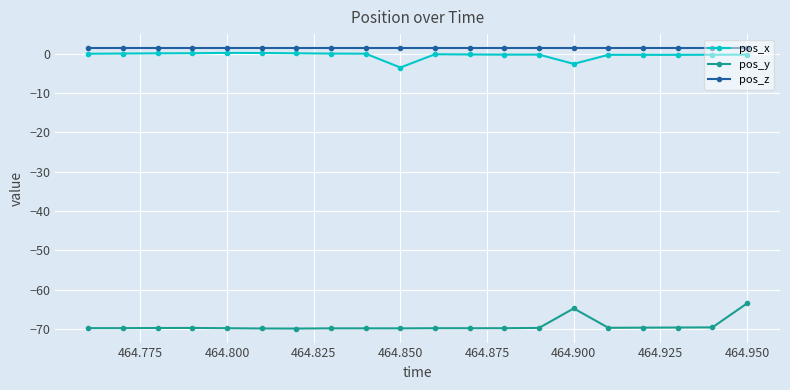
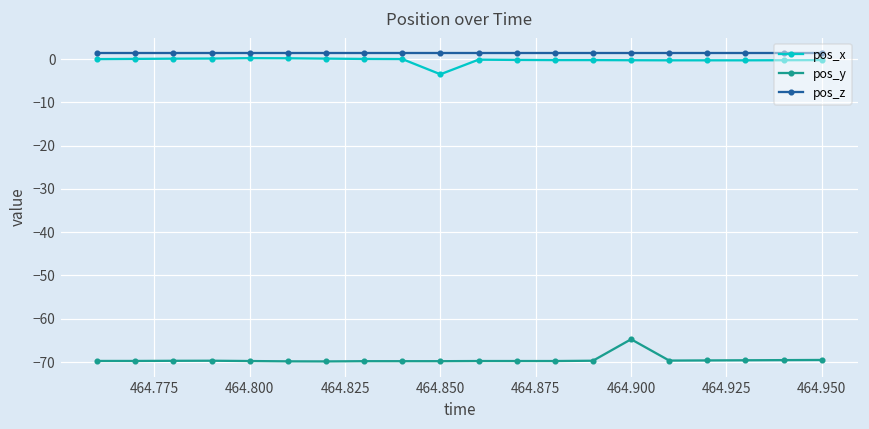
pos_x, 464.900: -3 -> 0
pos_y, 464.950: -63 -> -70
